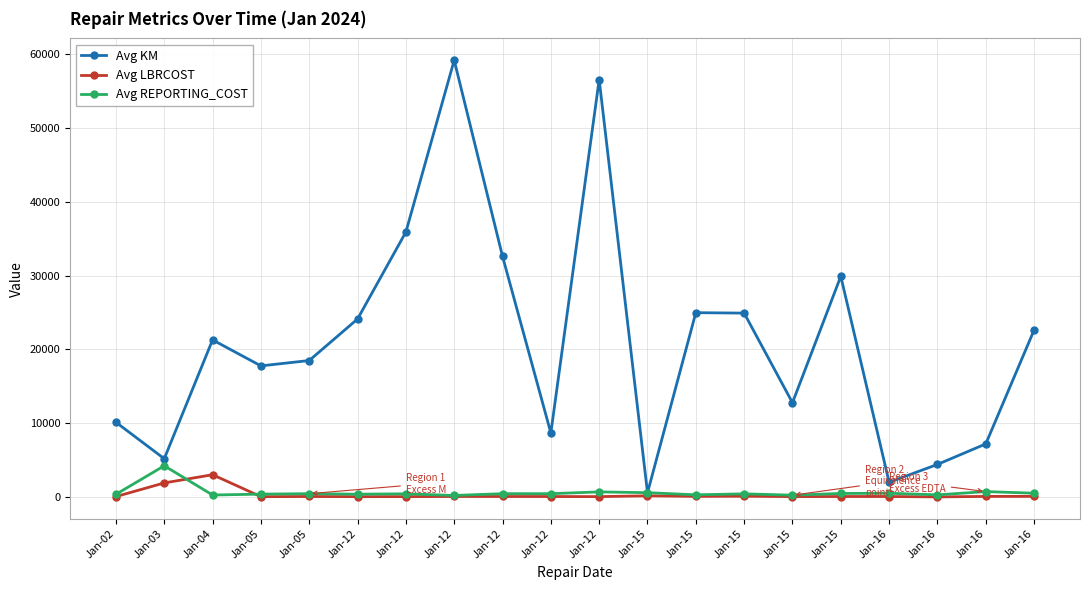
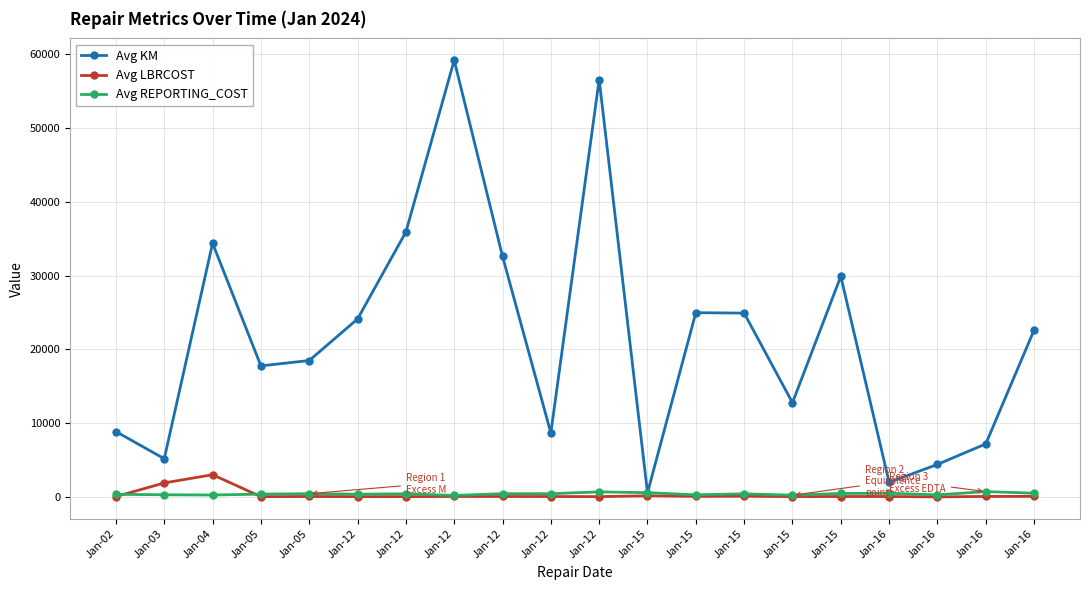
Avg KM, Jan-02: 10000 -> 9000
Avg REPORTING_COST, Jan-03: 4000 -> 0
Avg KM, Jan-04: 21000 -> 34000
